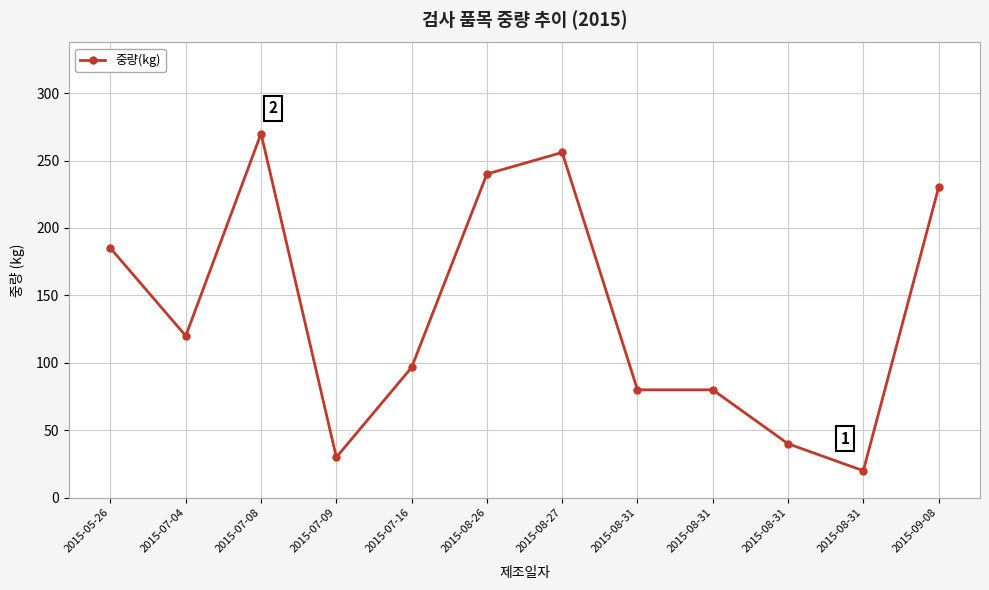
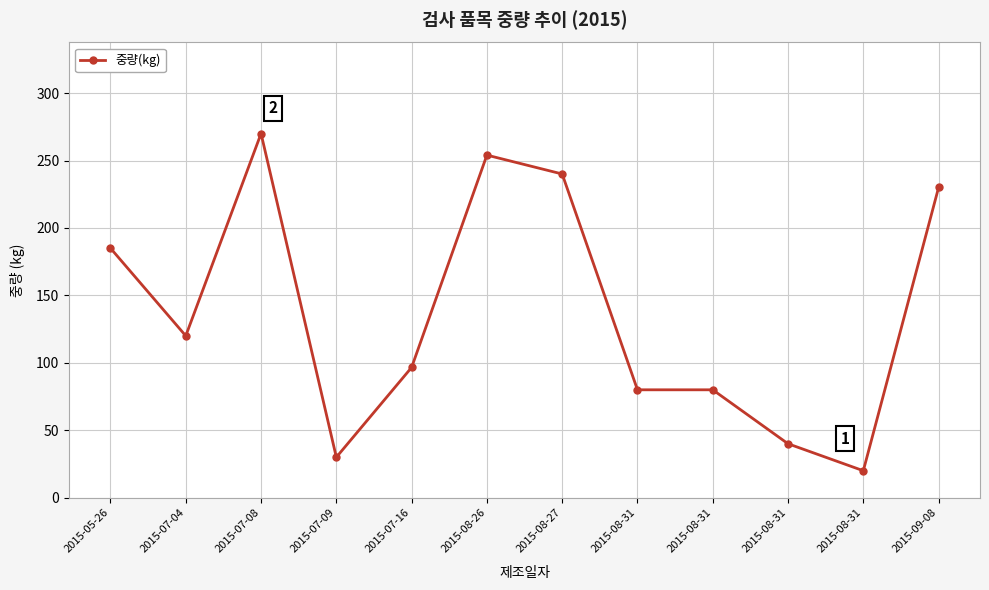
2015-08-26: 240 -> 254
2015-08-27: 256 -> 240
